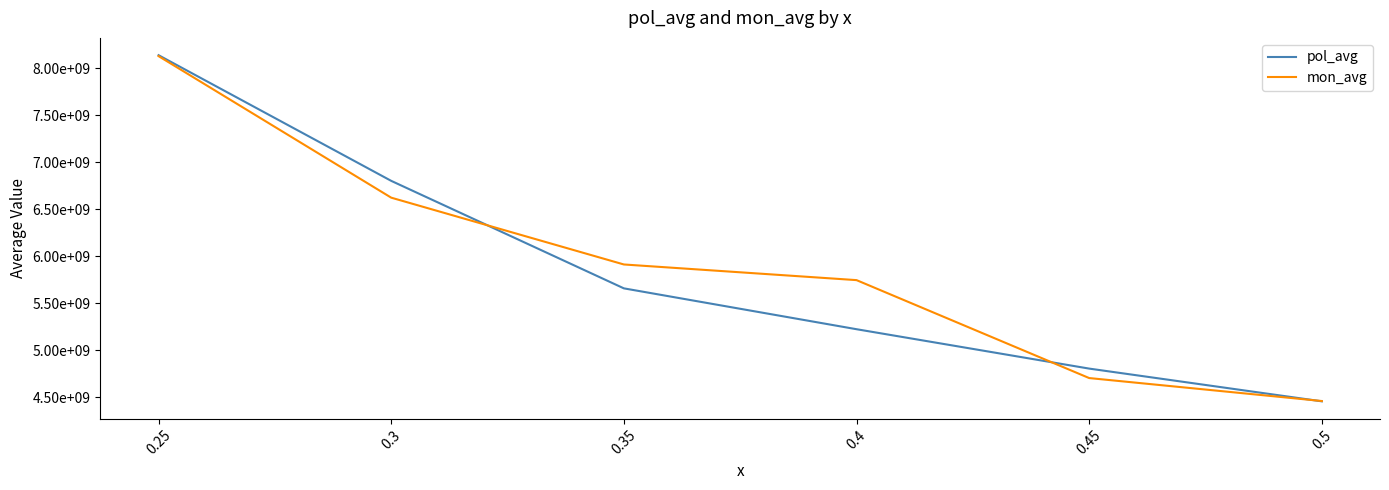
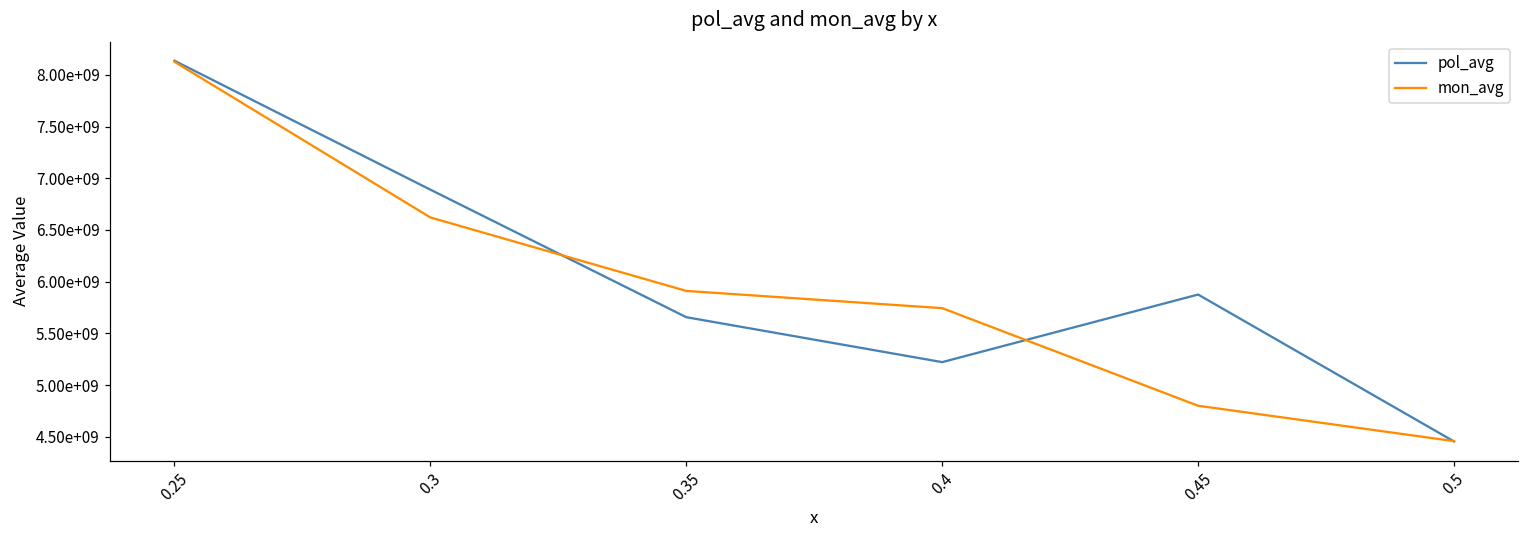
pol_avg, 0.3: 6800000000 -> 6900000000
pol_avg, 0.45: 4800000000 -> 5900000000
mon_avg, 0.45: 4700000000 -> 4800000000
